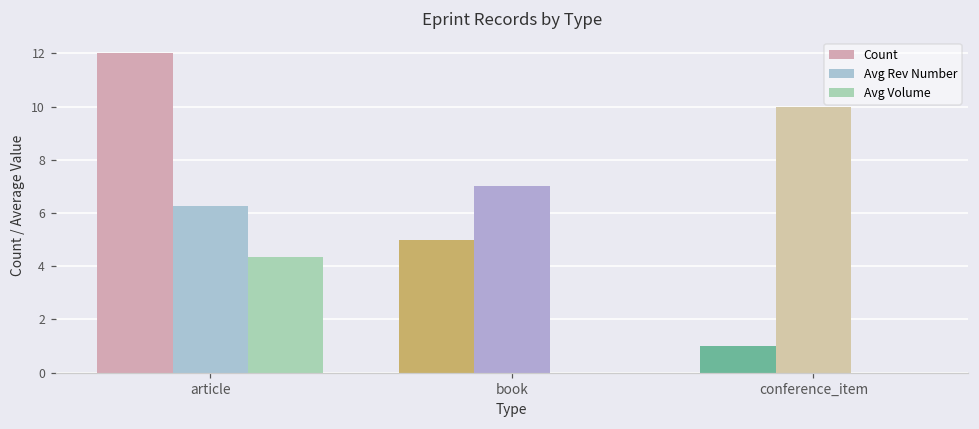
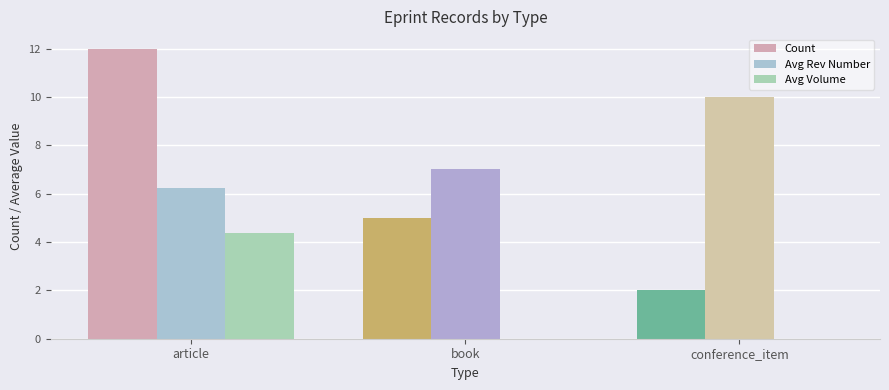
Count, conference_item: 1 -> 2
